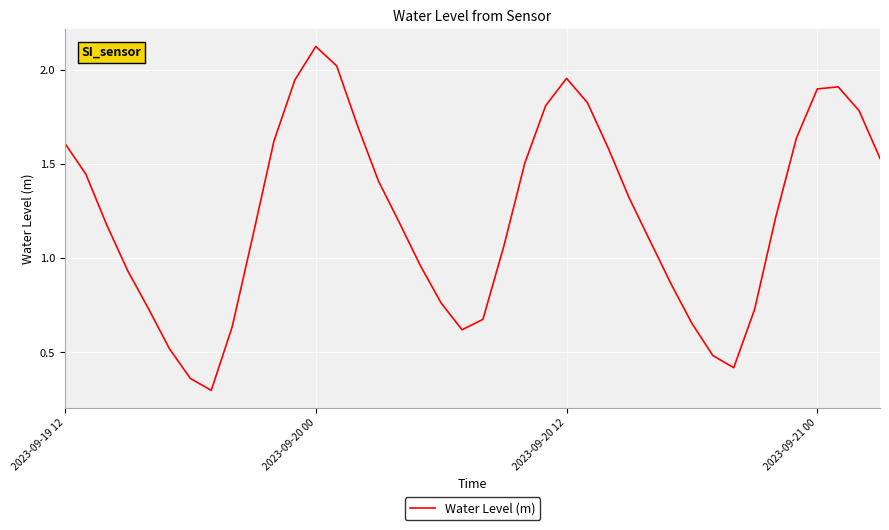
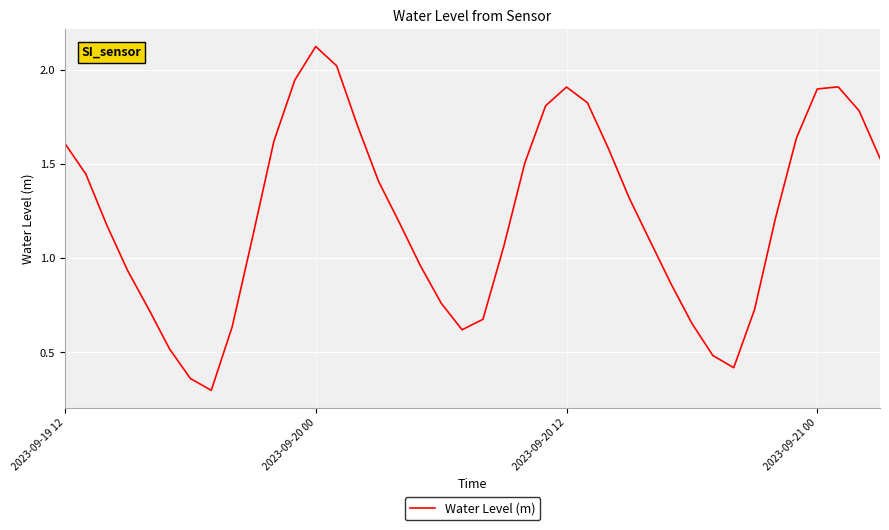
2023-09-20 12: 1.95 -> 1.91
